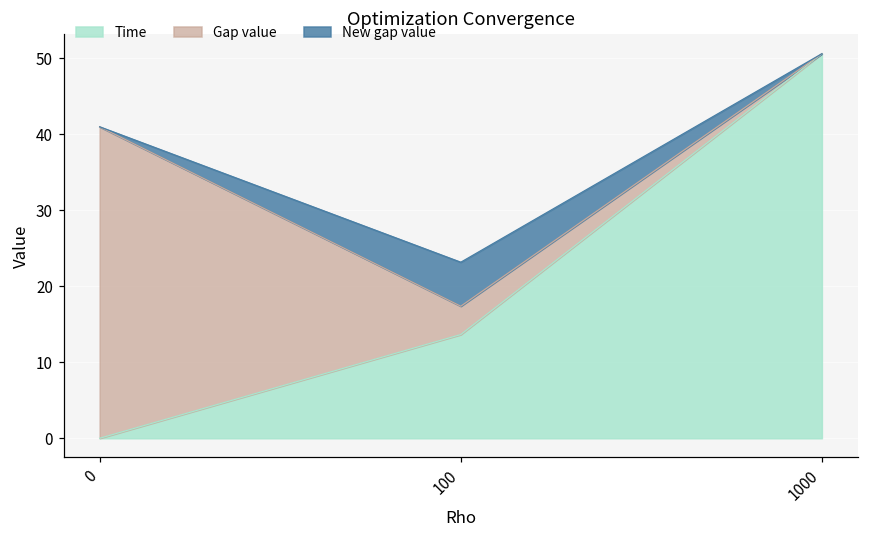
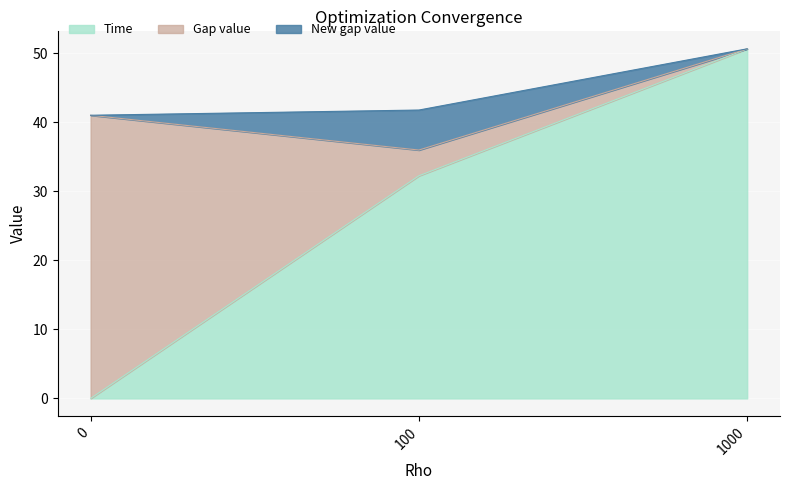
Time, 100: 14 -> 32
